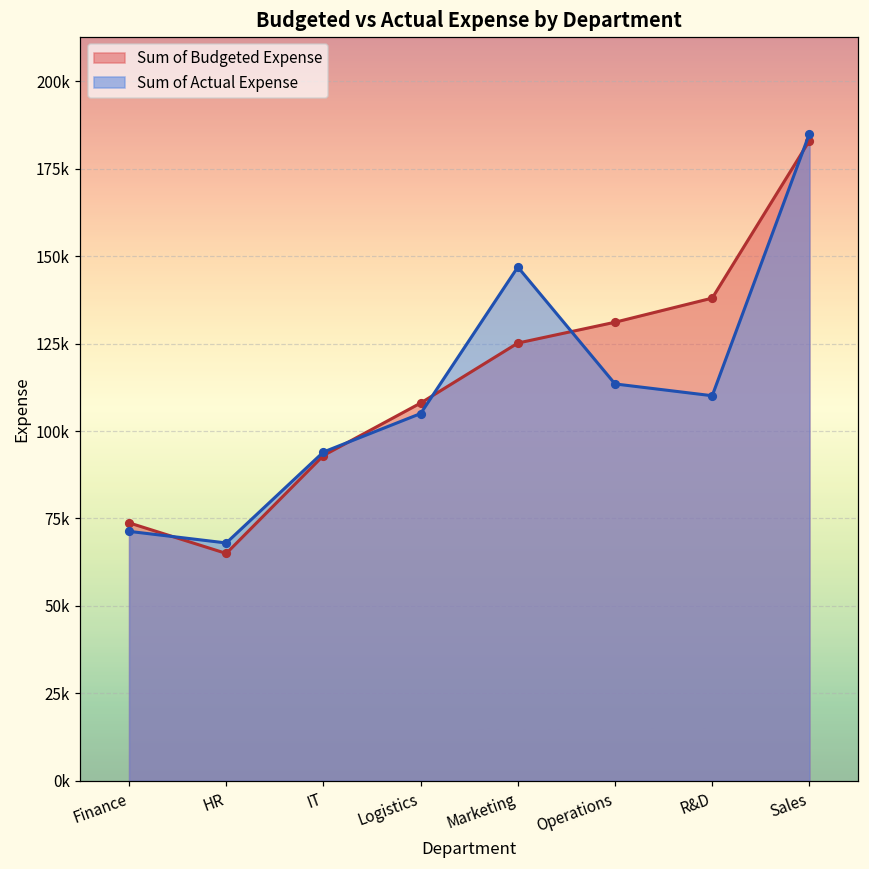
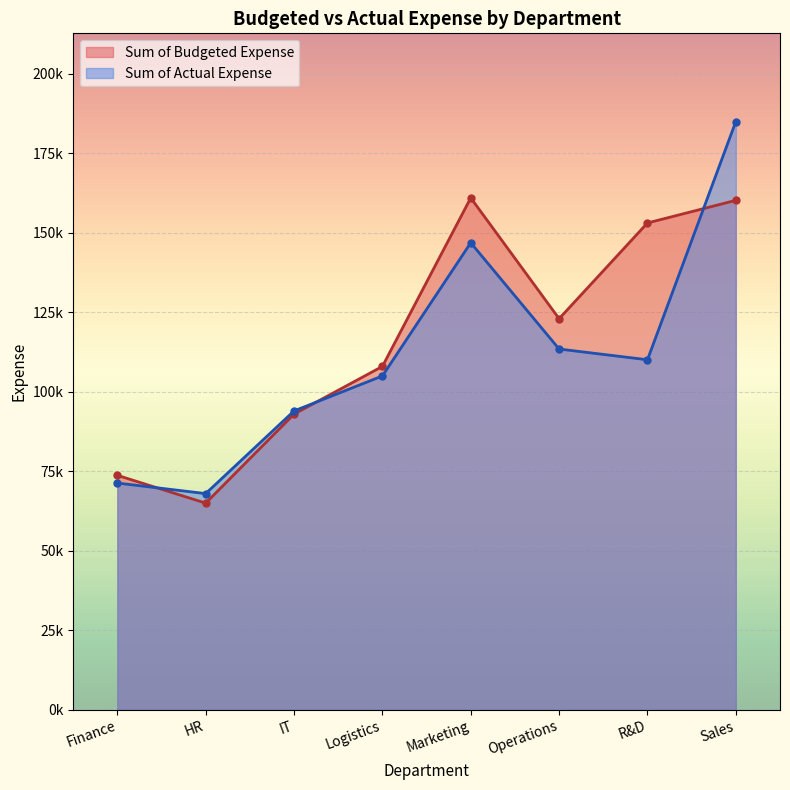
Sum of Budgeted Expense, Marketing: 125000 -> 161000
Sum of Budgeted Expense, Operations: 131000 -> 123000
Sum of Budgeted Expense, R&D: 138000 -> 153000
Sum of Budgeted Expense, Sales: 183000 -> 160000
